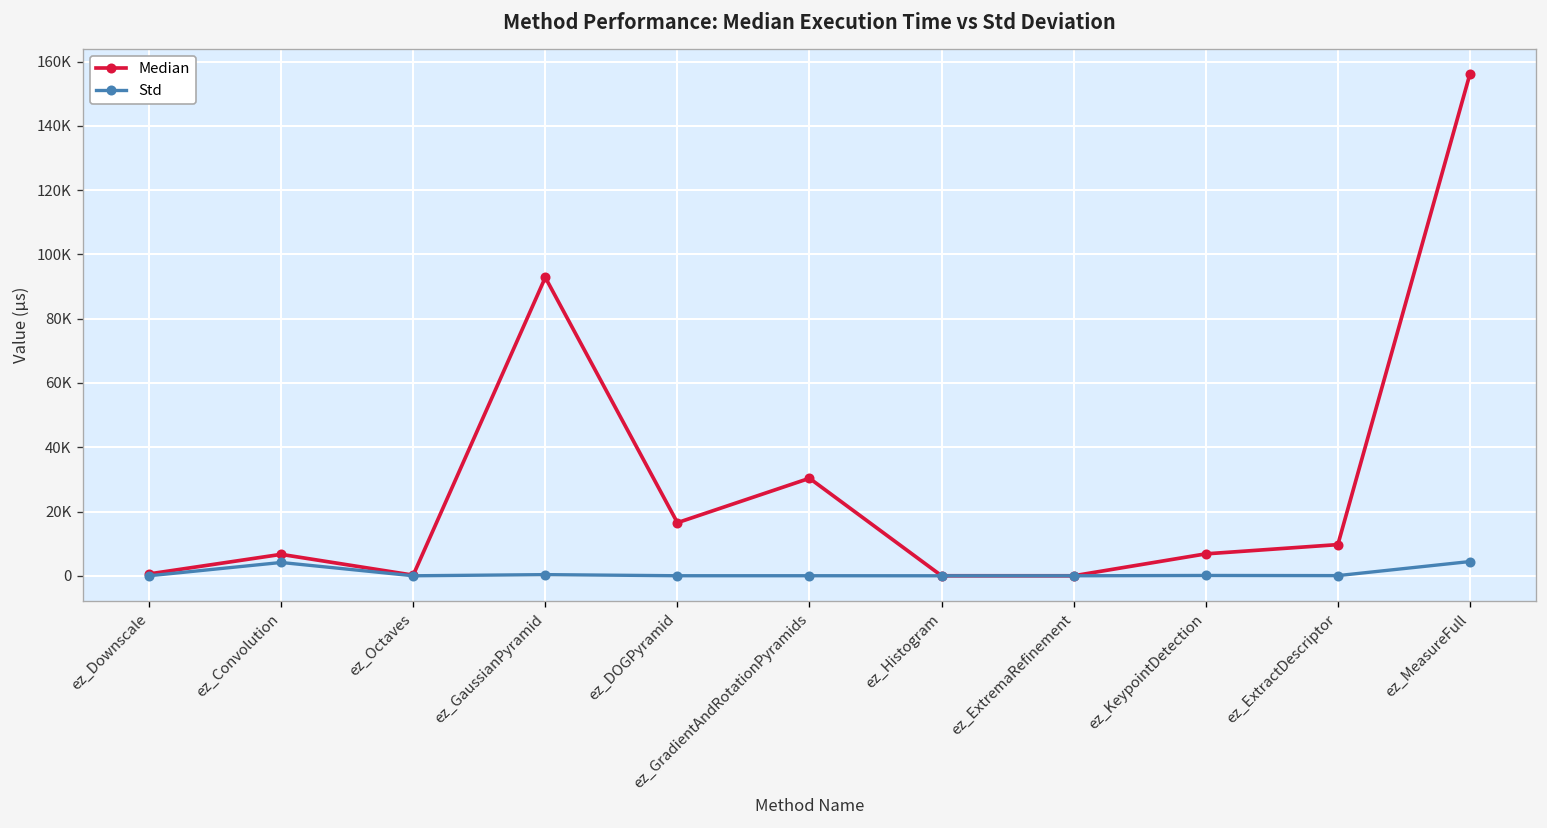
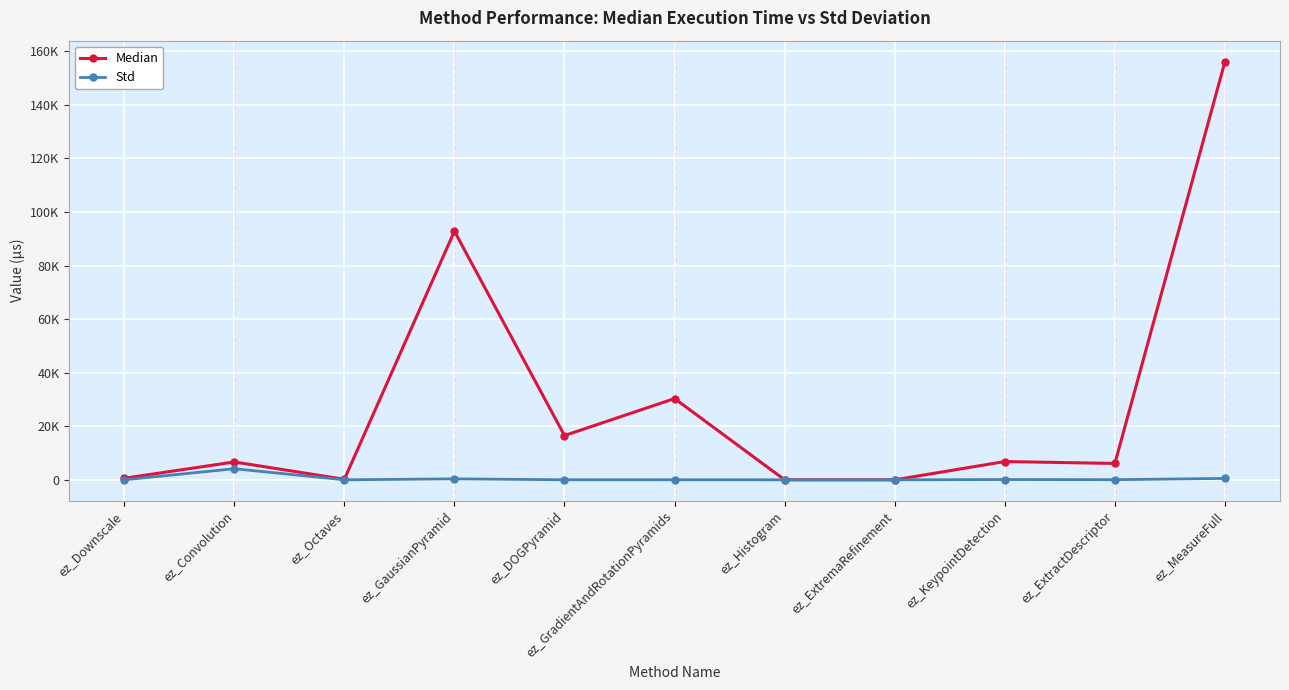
Median, ez_ExtractDescriptor: 10000 -> 6000
Std, ez_MeasureFull: 4000 -> 1000
